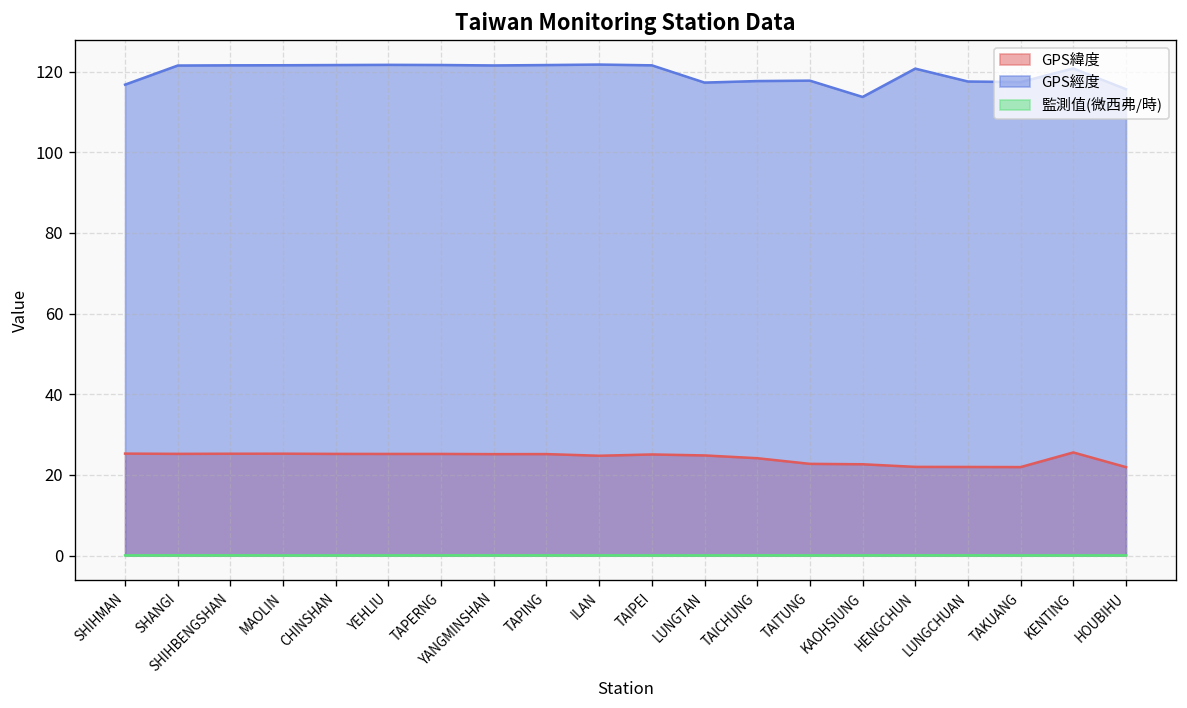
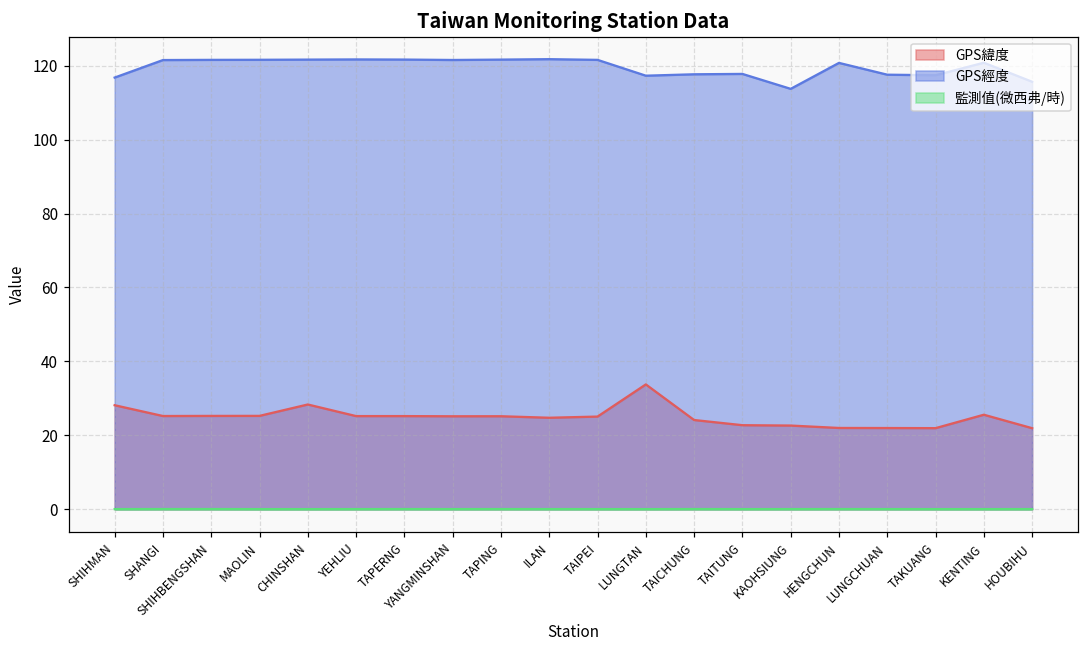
GPS緯度, SHIHMAN: 25 -> 28
GPS緯度, CHINSHAN: 25 -> 28
GPS緯度, LUNGTAN: 25 -> 34
